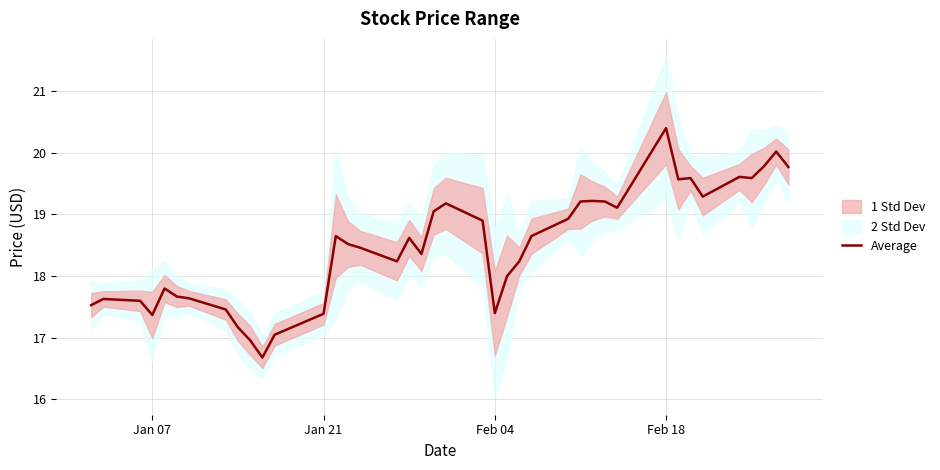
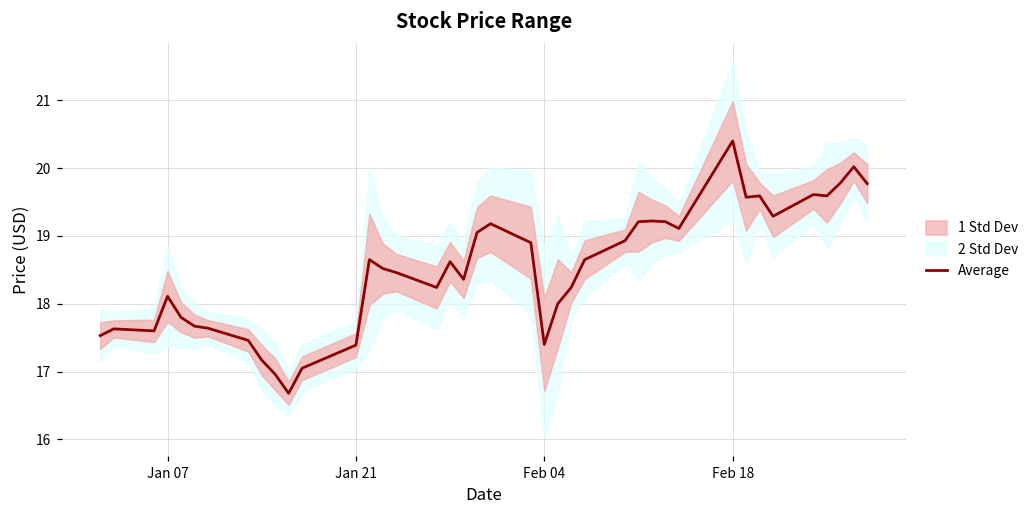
Average, Jan 07: 17.4 -> 18.1
